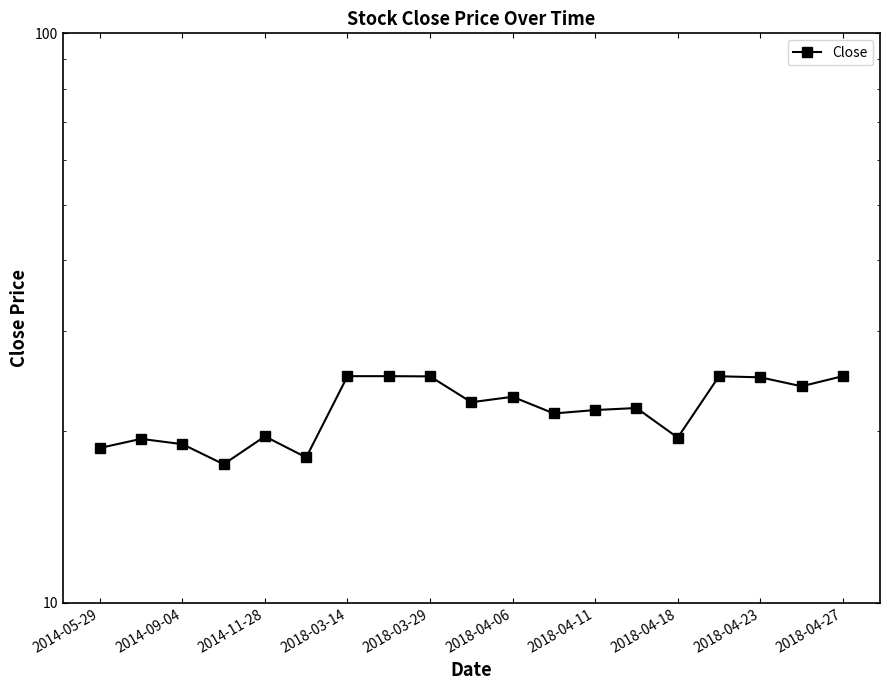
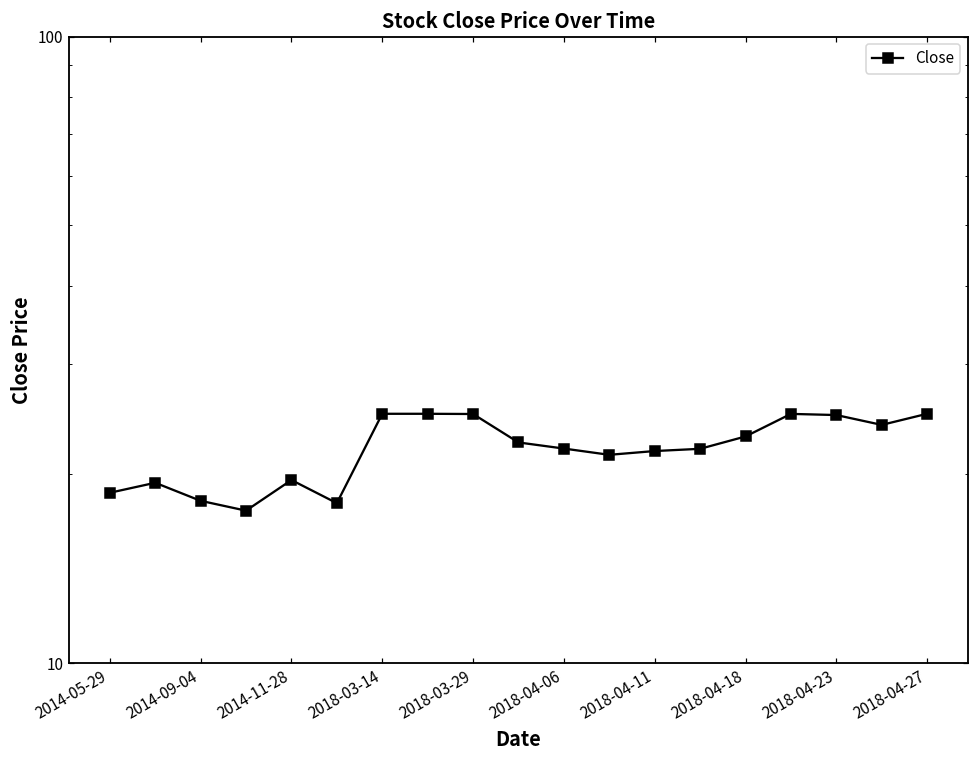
2014-09-04: 19.0 -> 18.2
2018-04-06: 23 -> 22
2018-04-18: 19.5 -> 23.0
